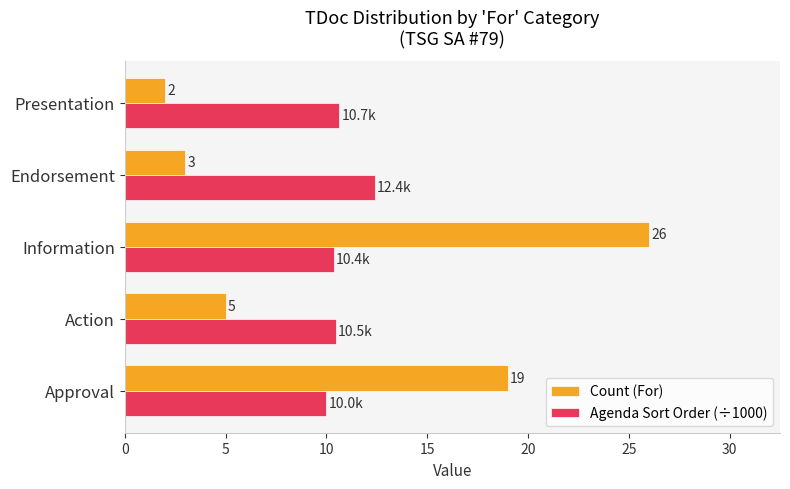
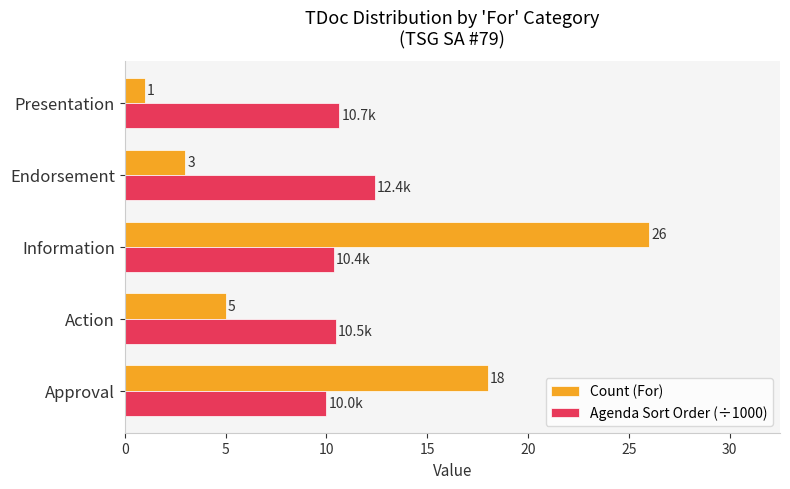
Count (For), Presentation: 2 -> 1
Count (For), Approval: 19 -> 18
